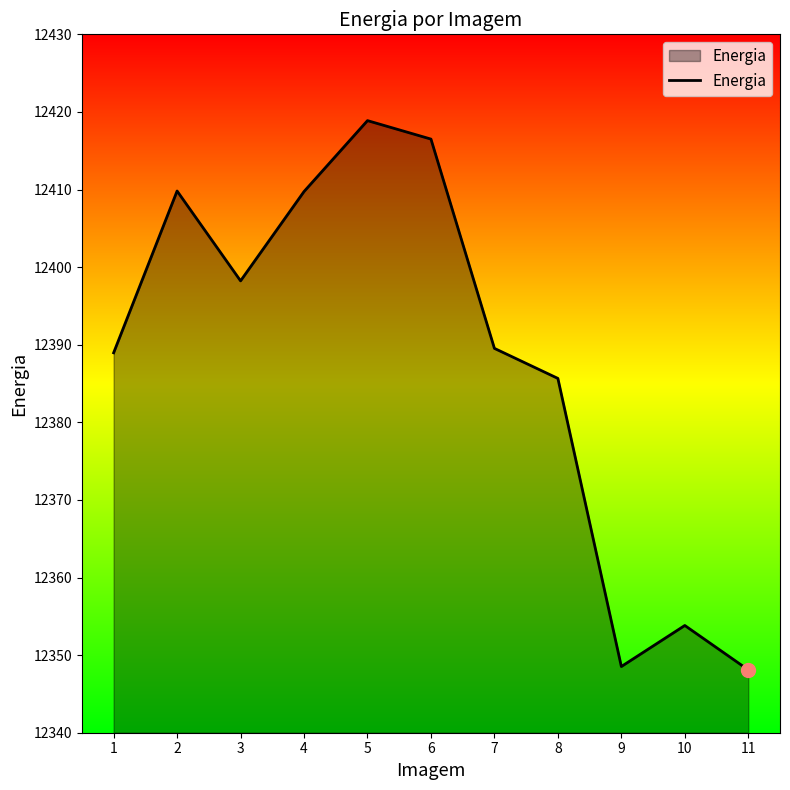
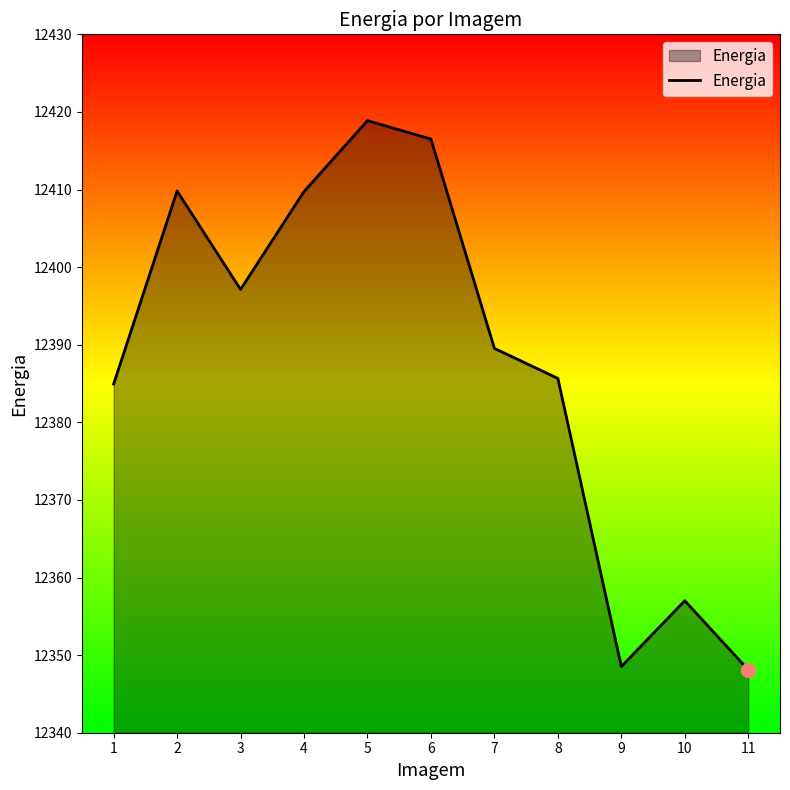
Energia, 1: 12389 -> 12385
Energia, 3: 12398 -> 12397
Energia, 10: 12354 -> 12357
